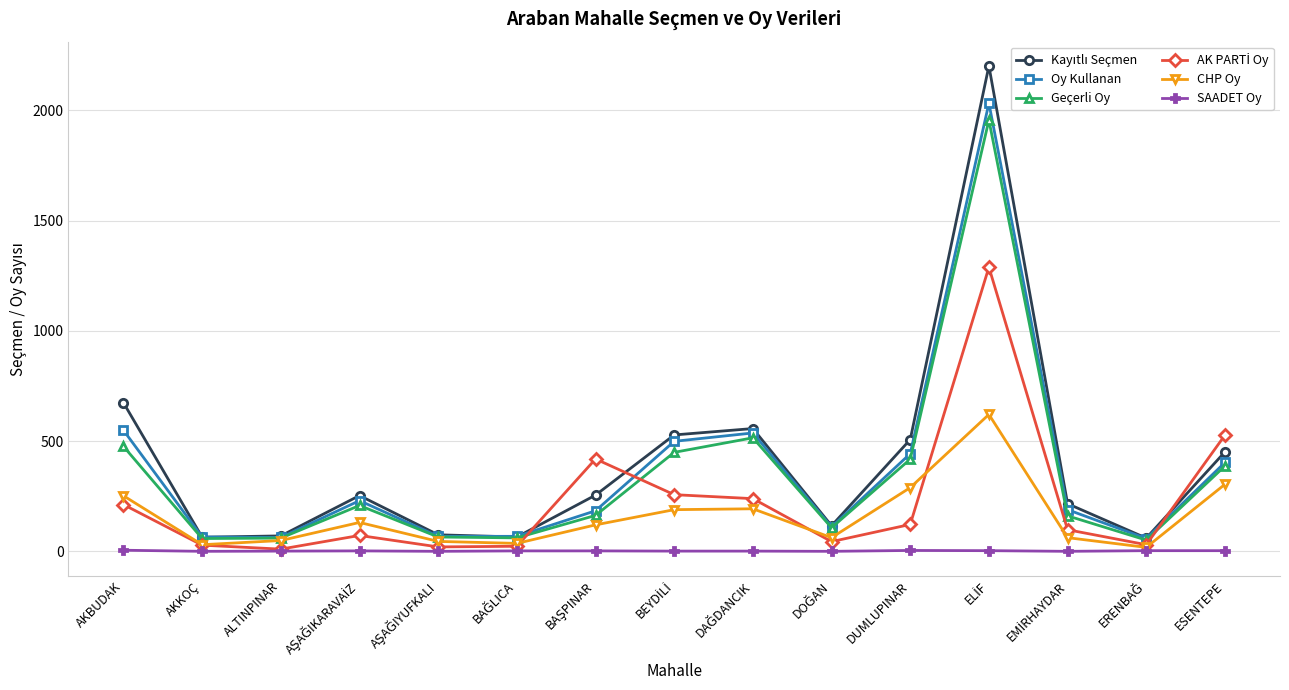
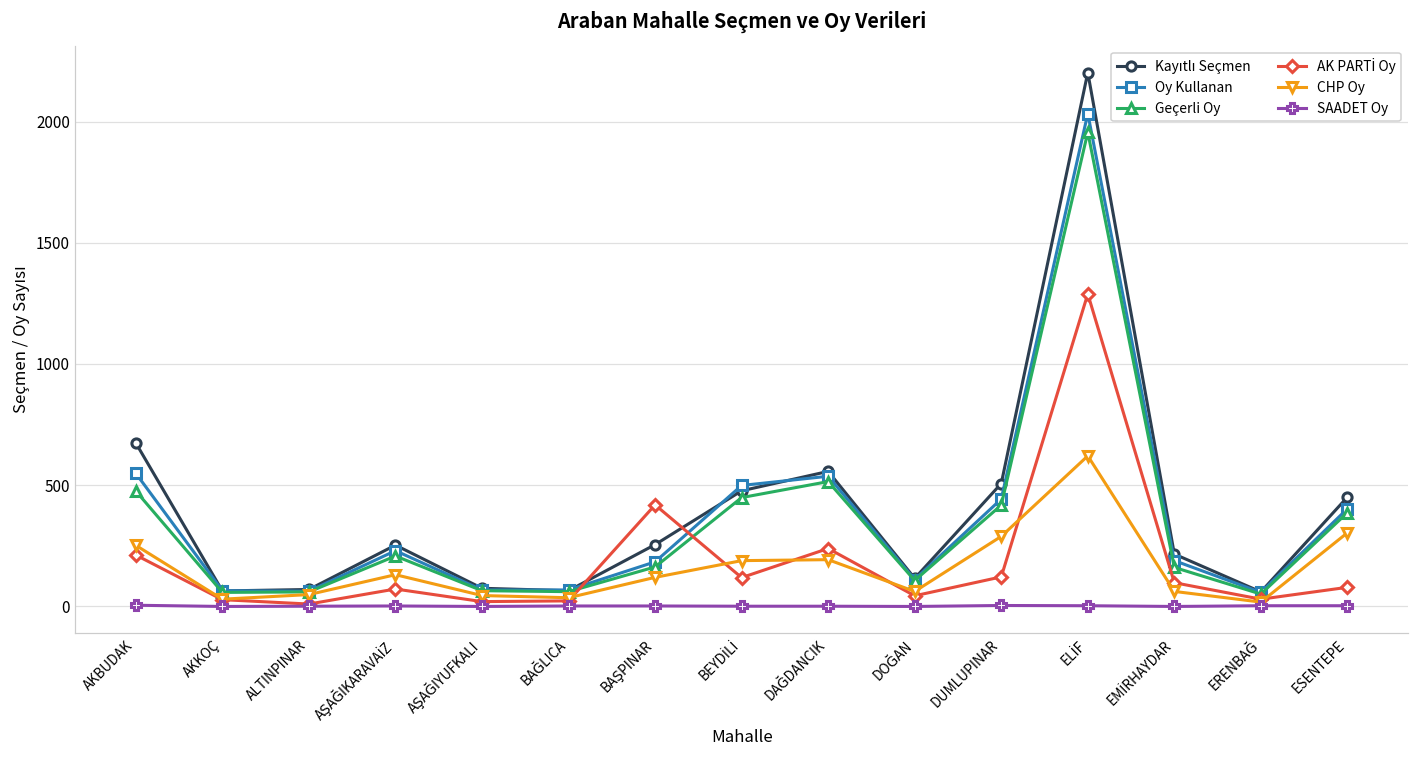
Kayıtlı Seçmen, BEYDİLİ: 530 -> 480
AK PARTİ Oy, BEYDİLİ: 260 -> 120
AK PARTİ Oy, ESENTEPE: 530 -> 80
